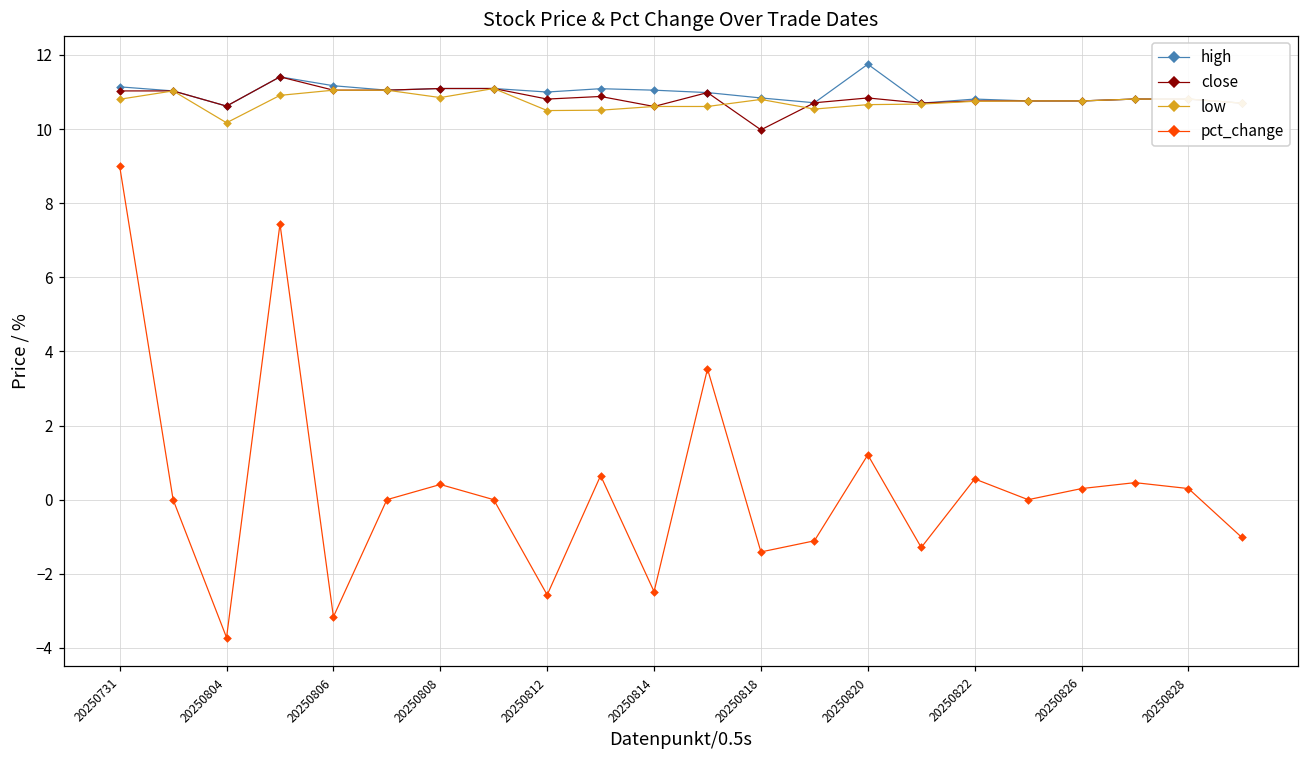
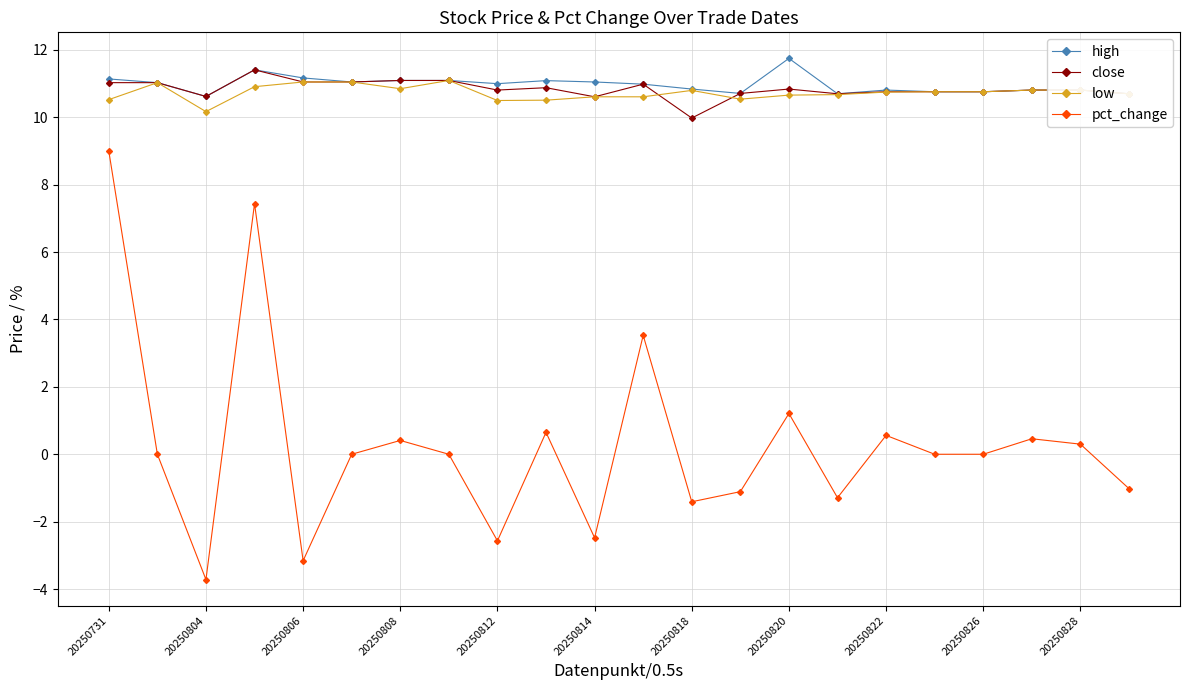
low, 20250731: 10.8 -> 10.5
pct_change, 20250826: 0.3 -> 0.0
